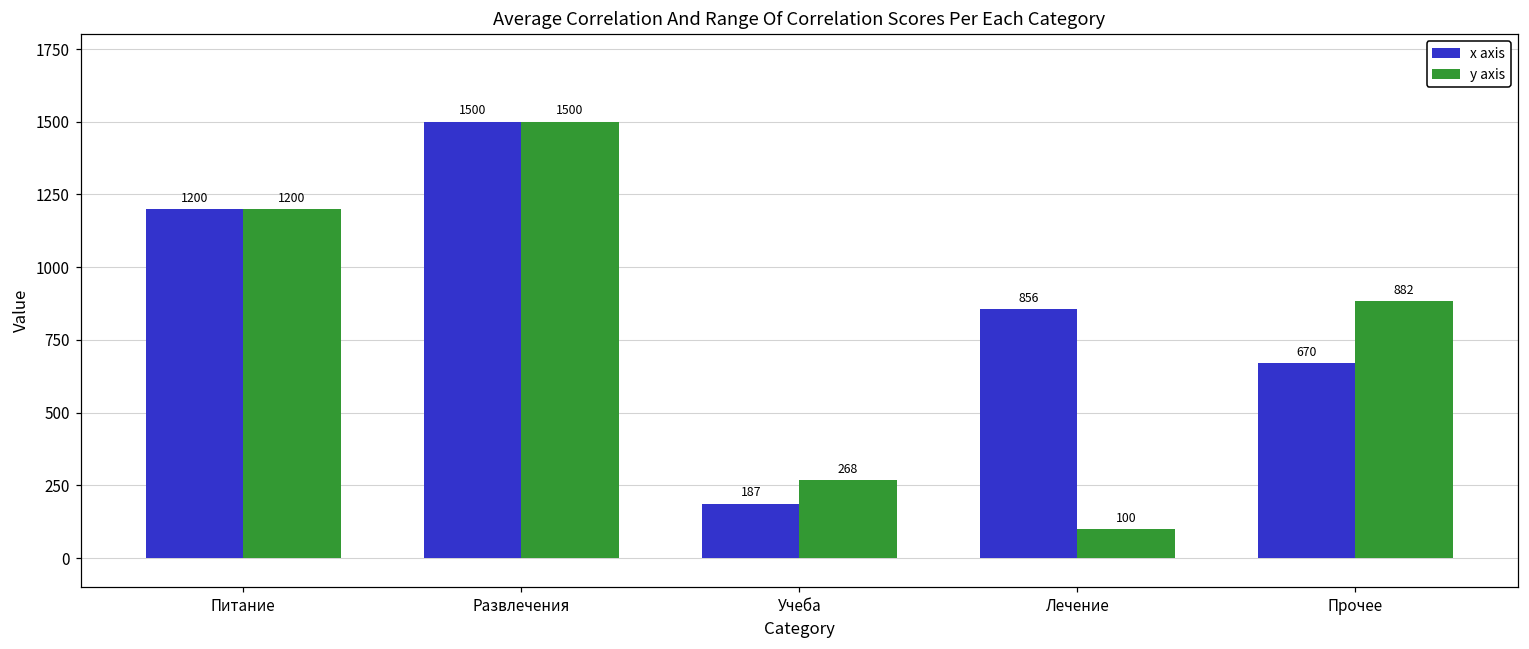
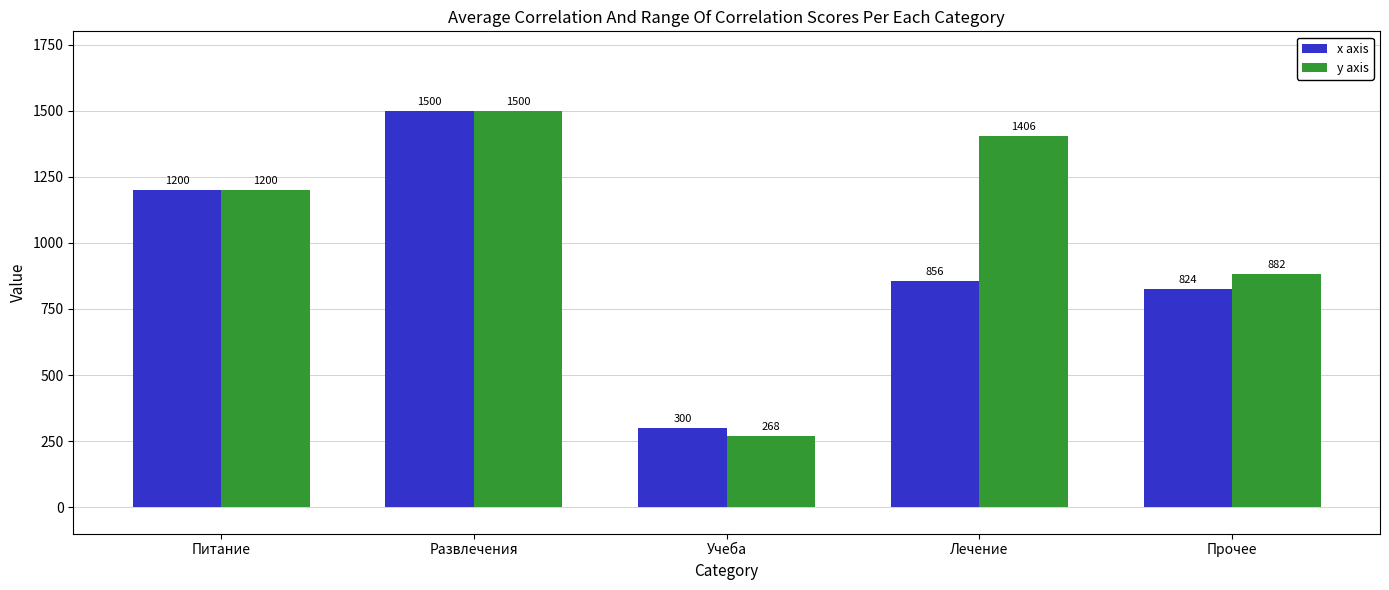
x axis, Учеба: 187 -> 300
y axis, Лечение: 100 -> 1406
x axis, Прочее: 670 -> 824
